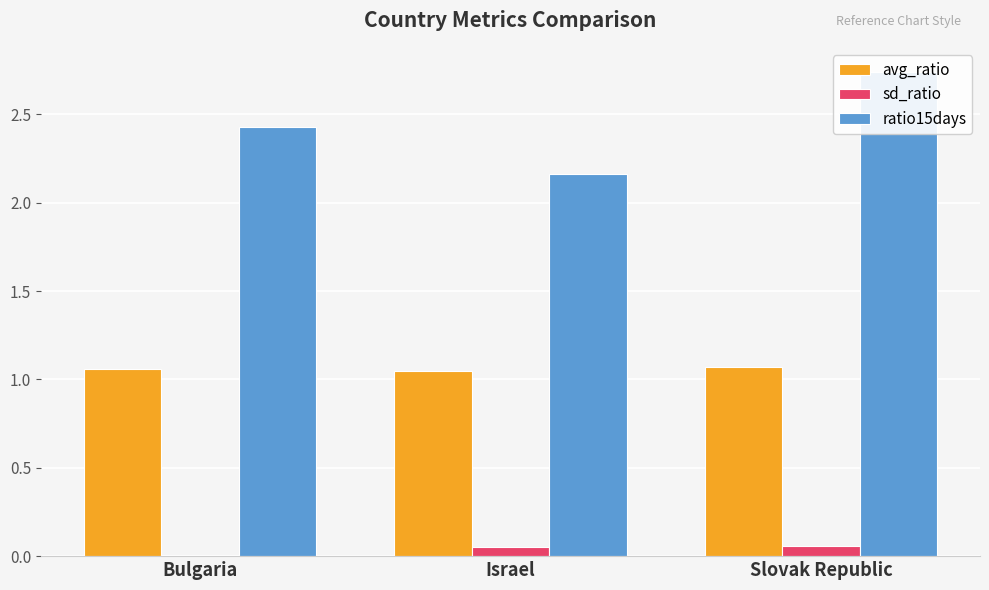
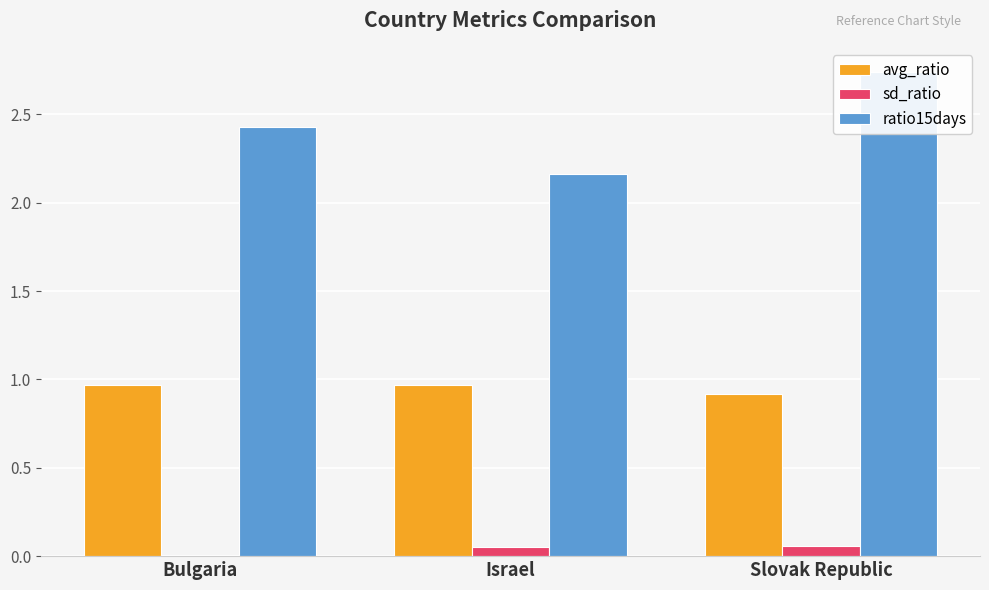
avg_ratio, Bulgaria: 1.06 -> 0.97
avg_ratio, Israel: 1.05 -> 0.97
avg_ratio, Slovak Republic: 1.07 -> 0.92
